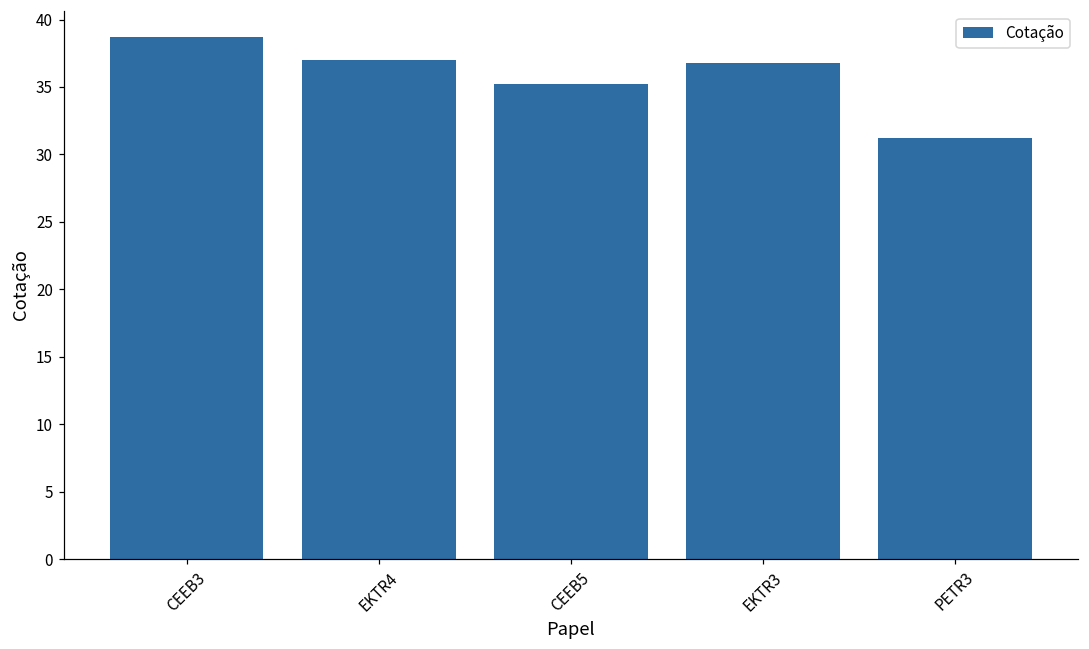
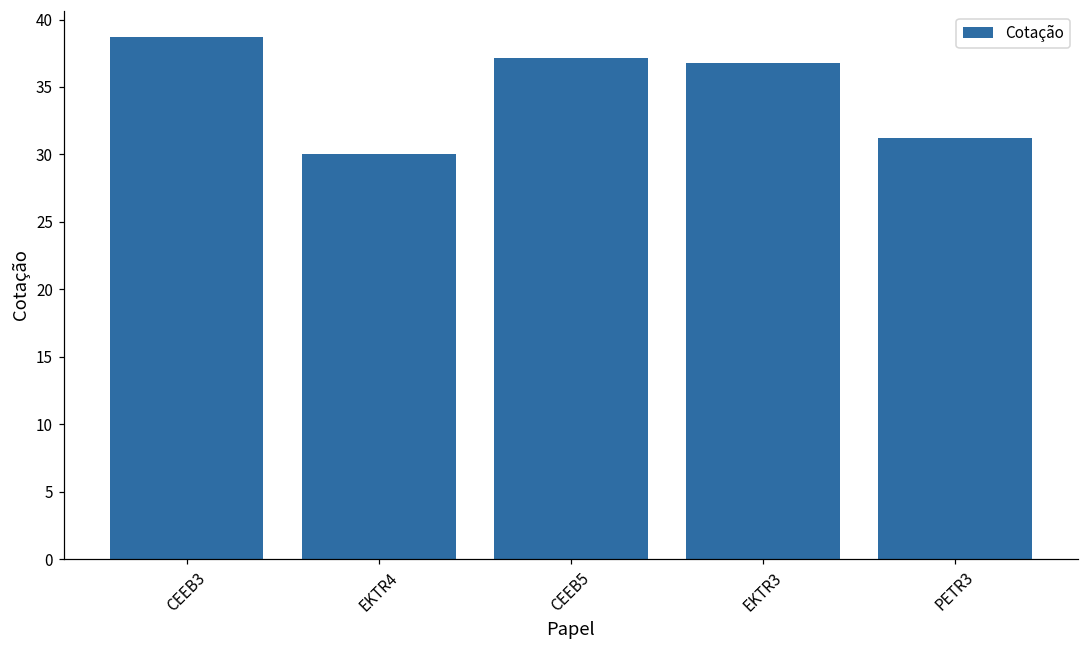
EKTR4: 37 -> 30
CEEB5: 35.2 -> 37.1
